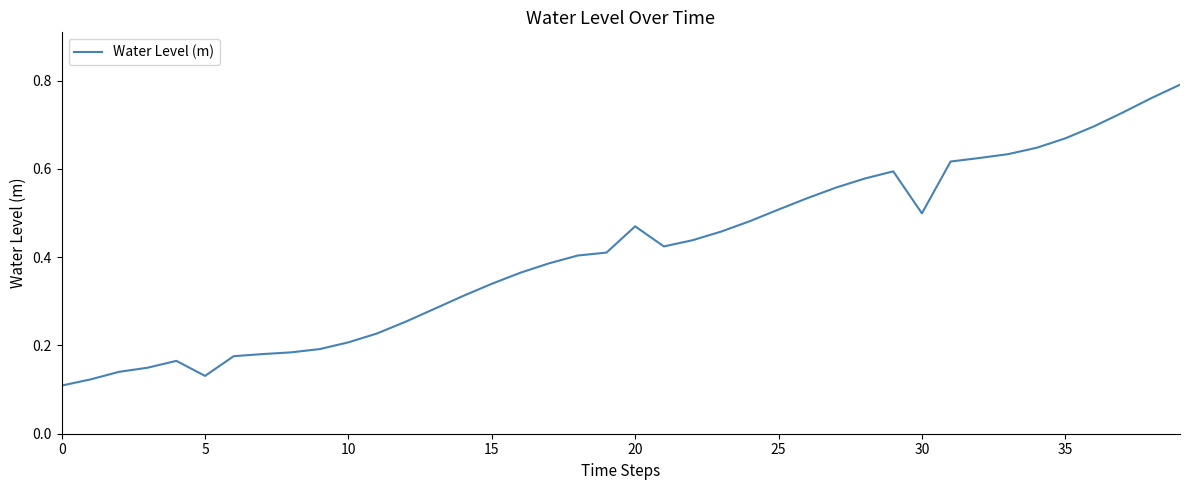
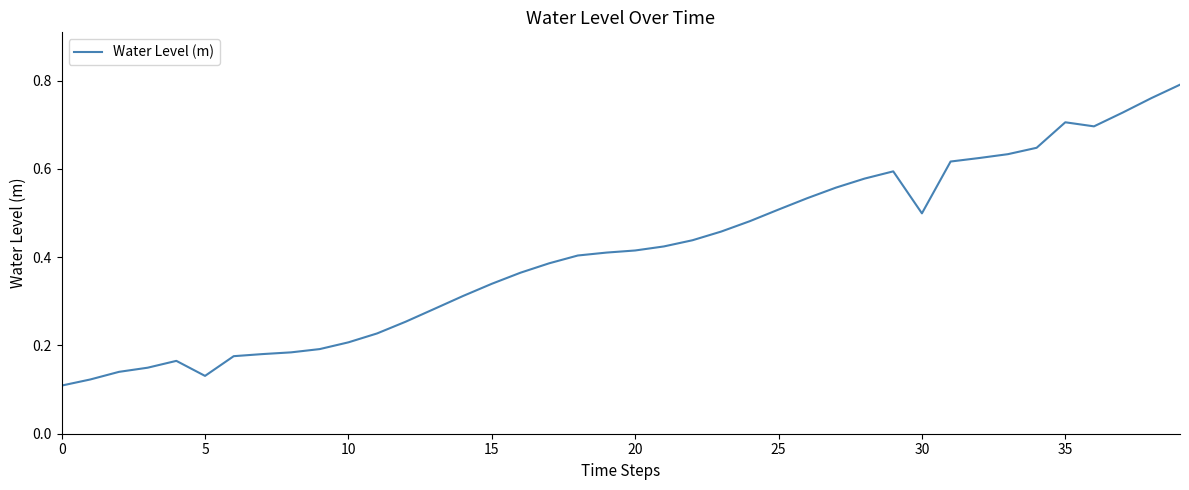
20: 0.47 -> 0.42
35: 0.67 -> 0.71
